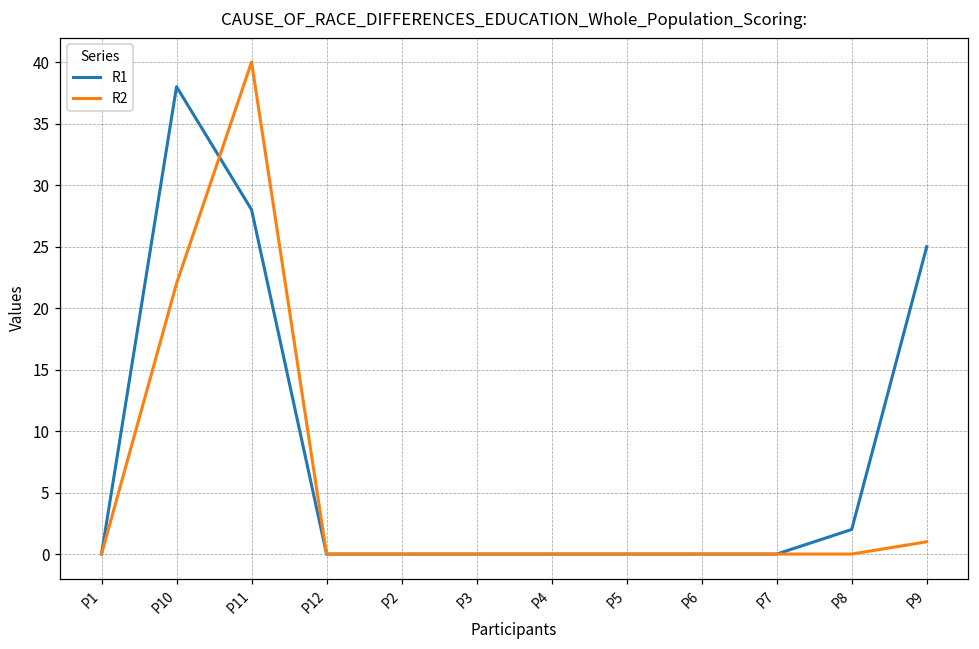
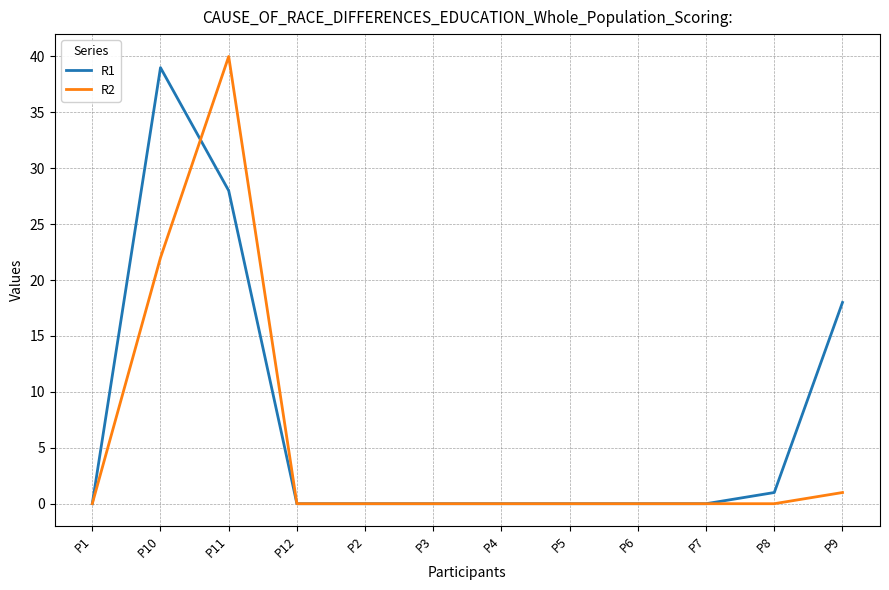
R1, P10: 38 -> 39
R1, P8: 2 -> 1
R1, P9: 25 -> 18
